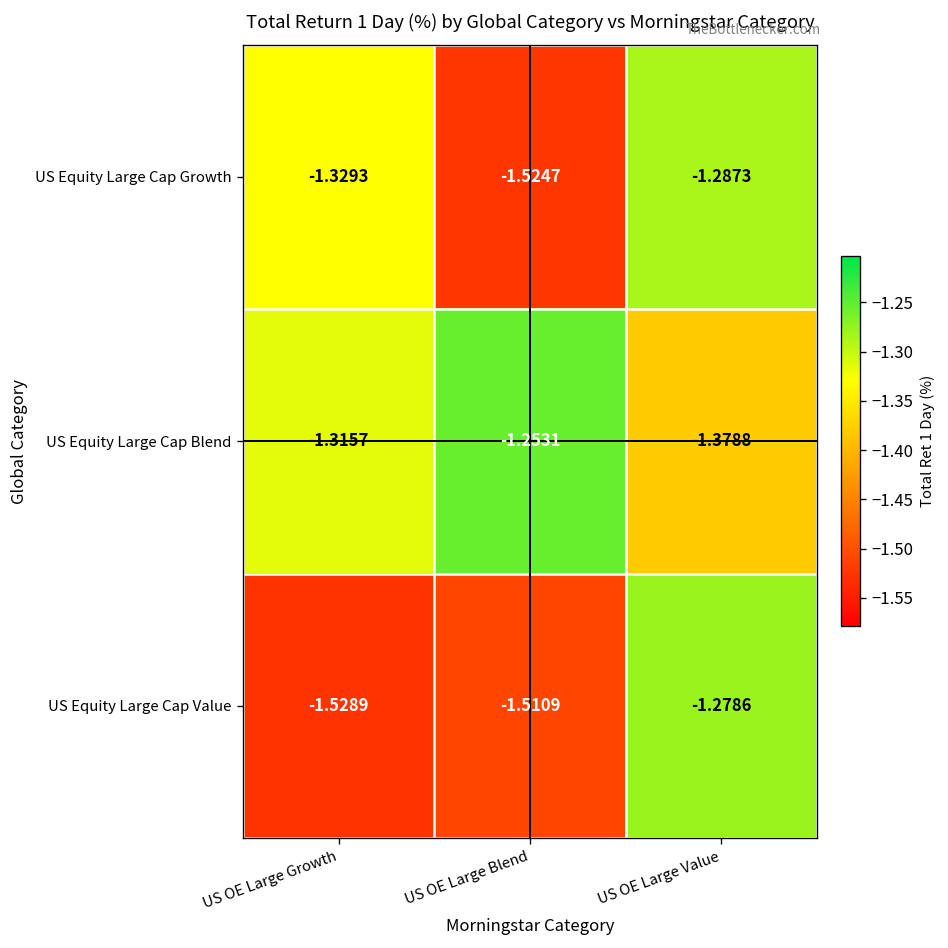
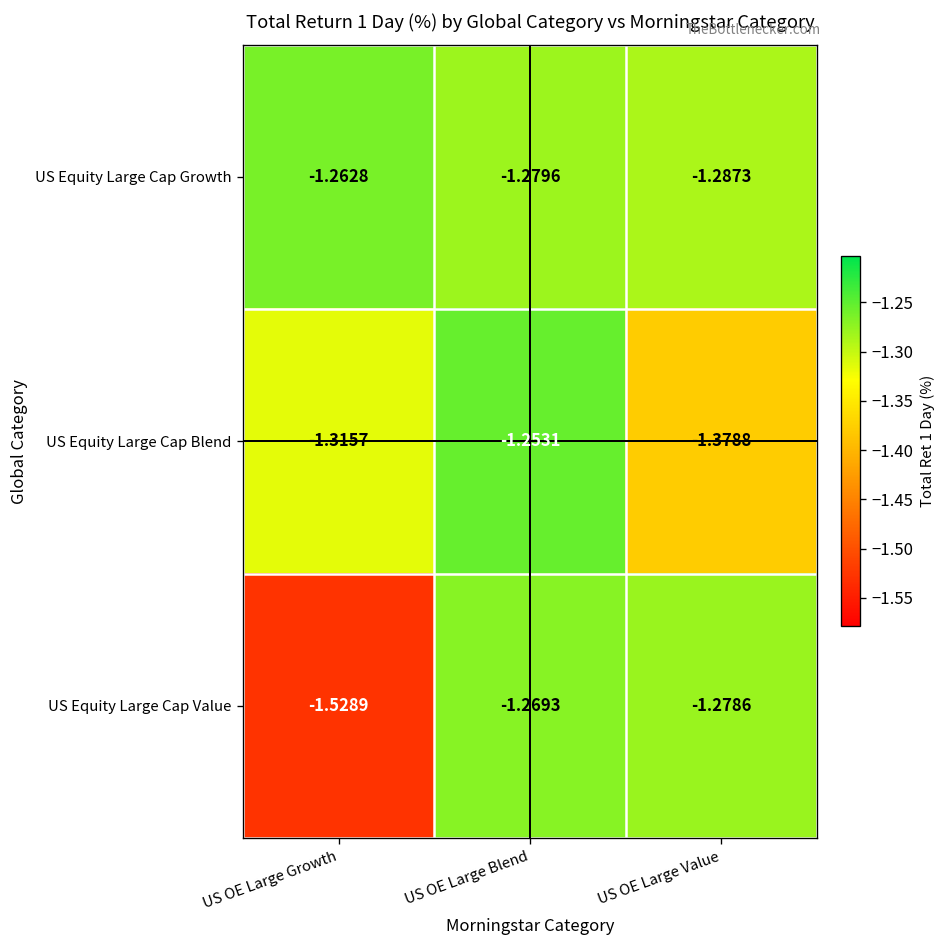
US Equity Large Cap Growth, US OE Large Growth: -1.3293 -> -1.2628
US Equity Large Cap Growth, US OE Large Blend: -1.5247 -> -1.2796
US Equity Large Cap Value, US OE Large Blend: -1.5109 -> -1.2693
